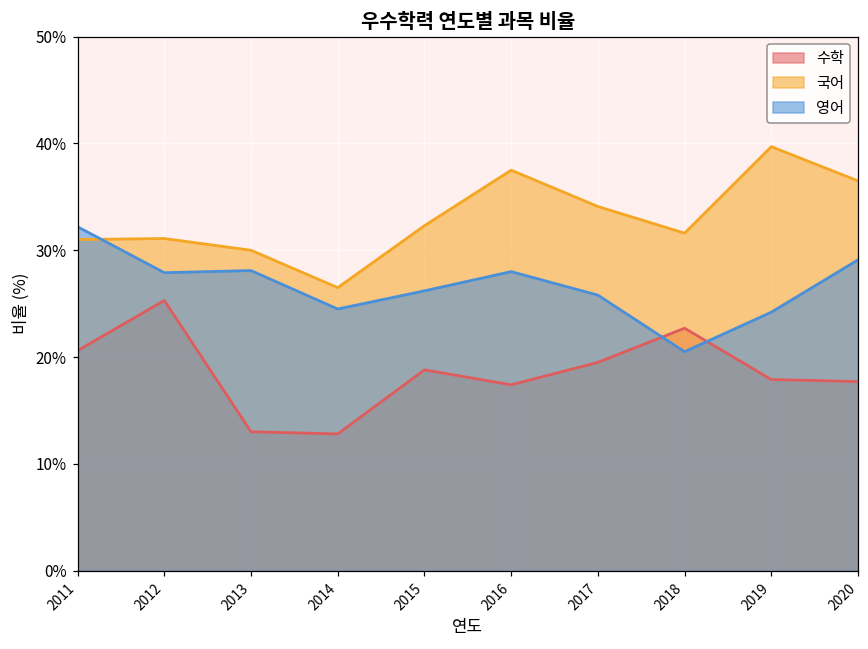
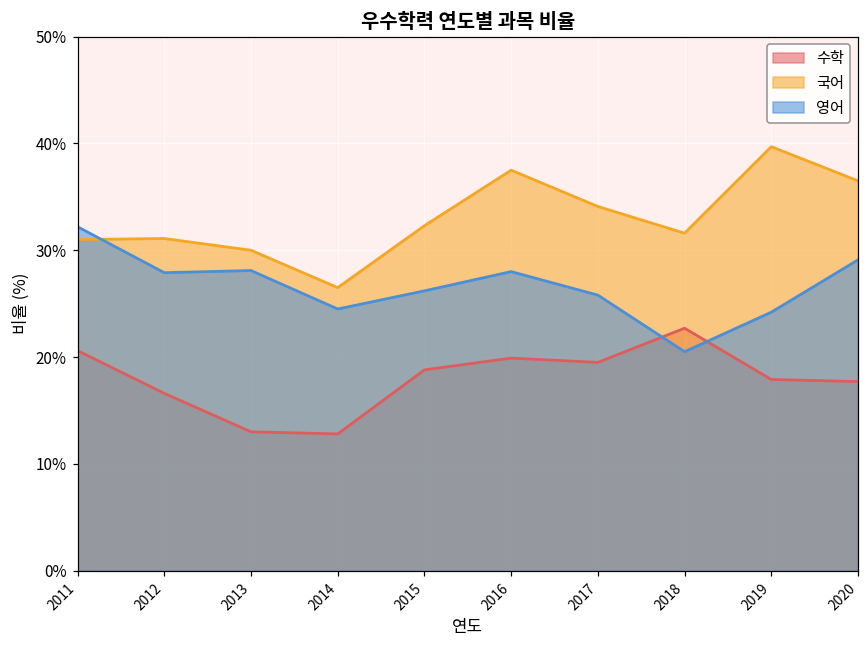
수학, 2012: 25% -> 17%
수학, 2016: 17% -> 20%
